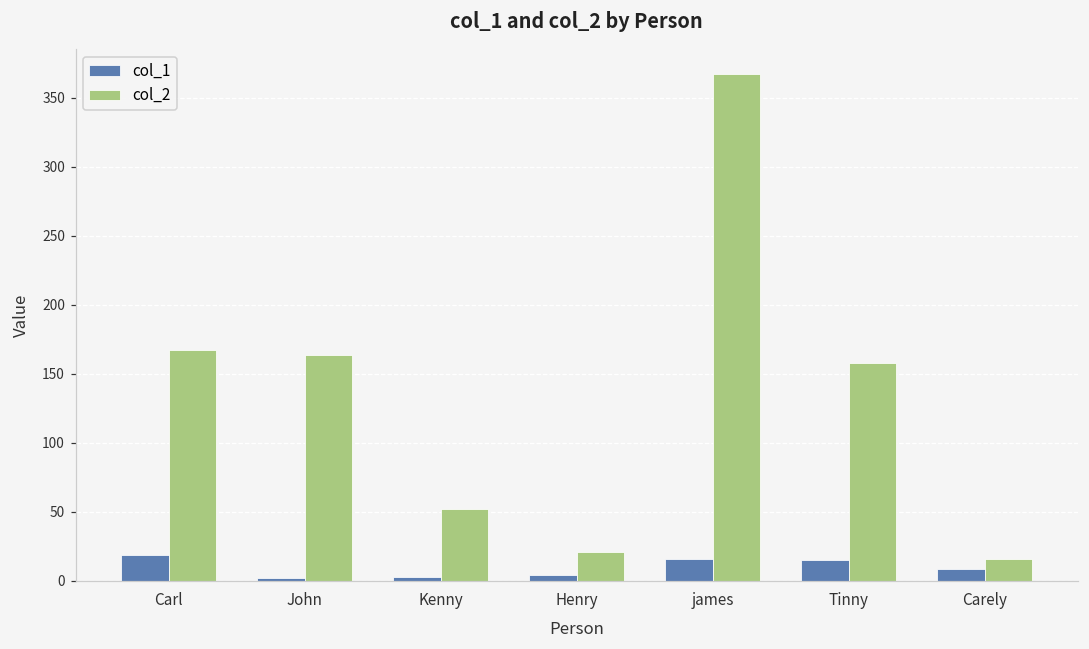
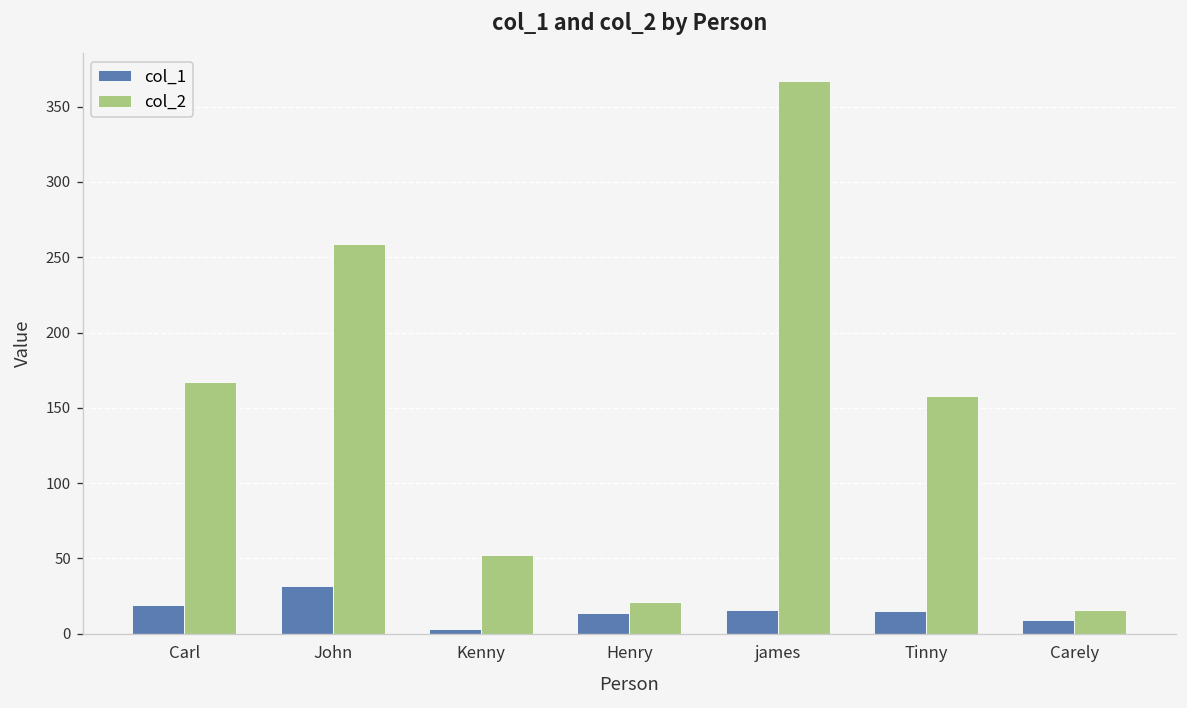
col_1, John: 2 -> 32
col_2, John: 164 -> 259
col_1, Henry: 4 -> 14
